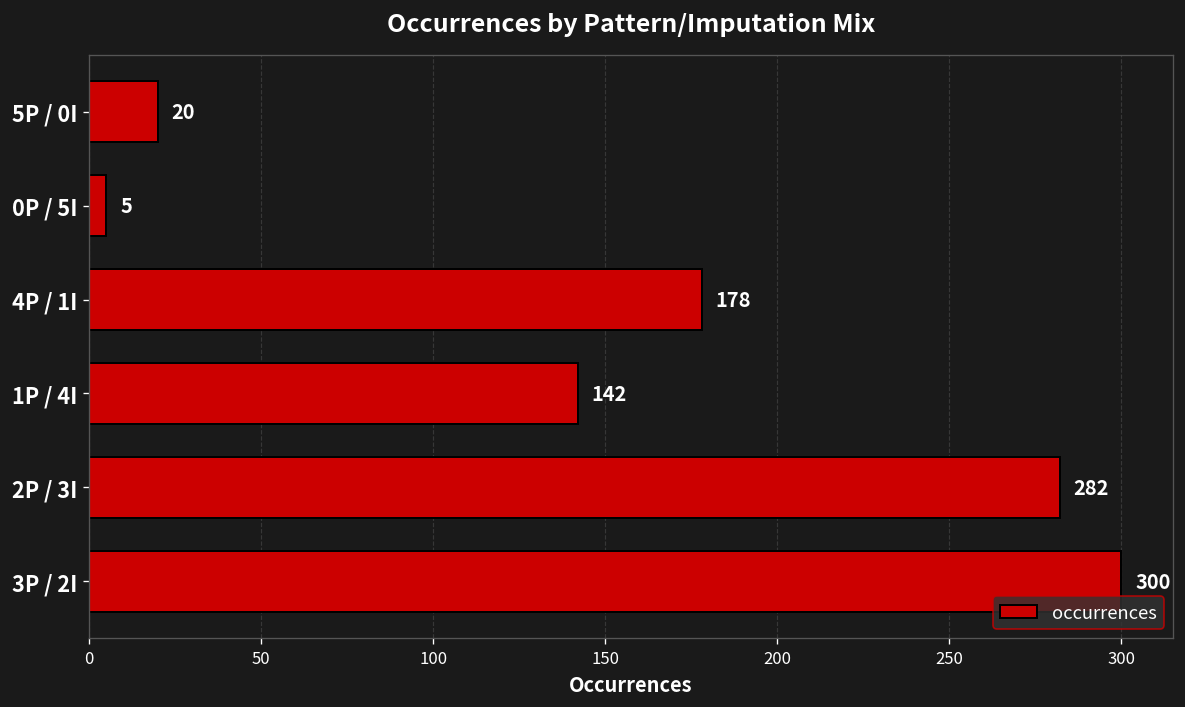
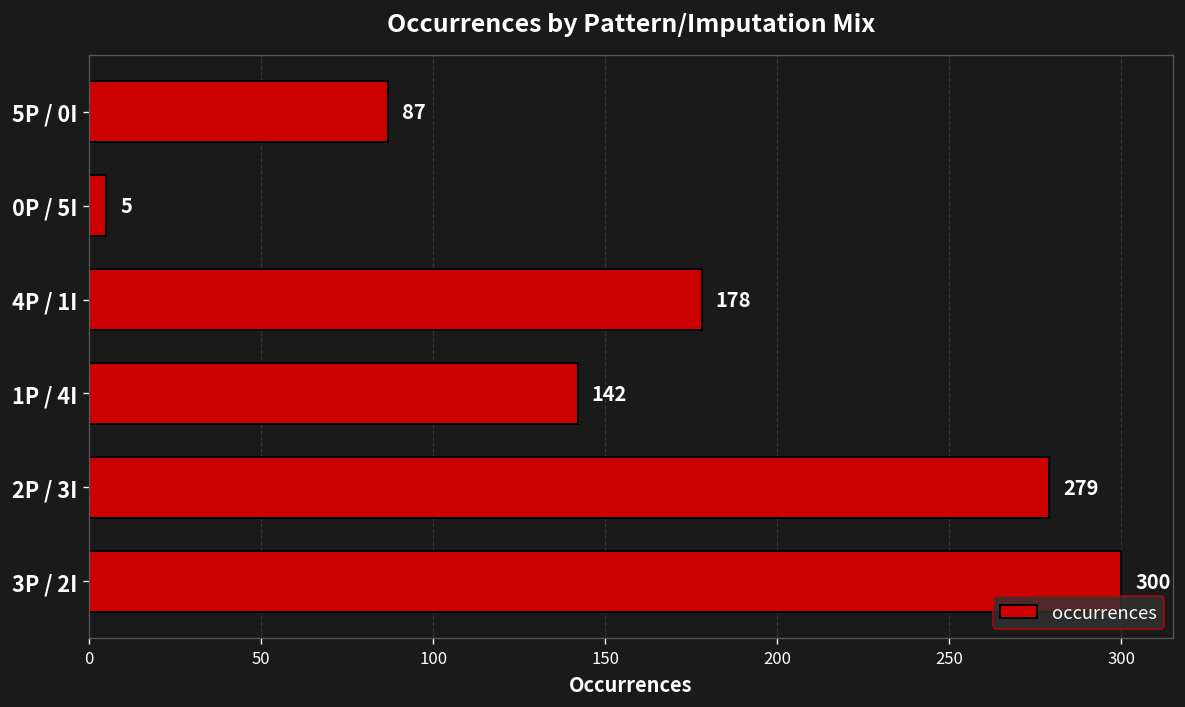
5P / 0I: 20 -> 87
2P / 3I: 282 -> 279
